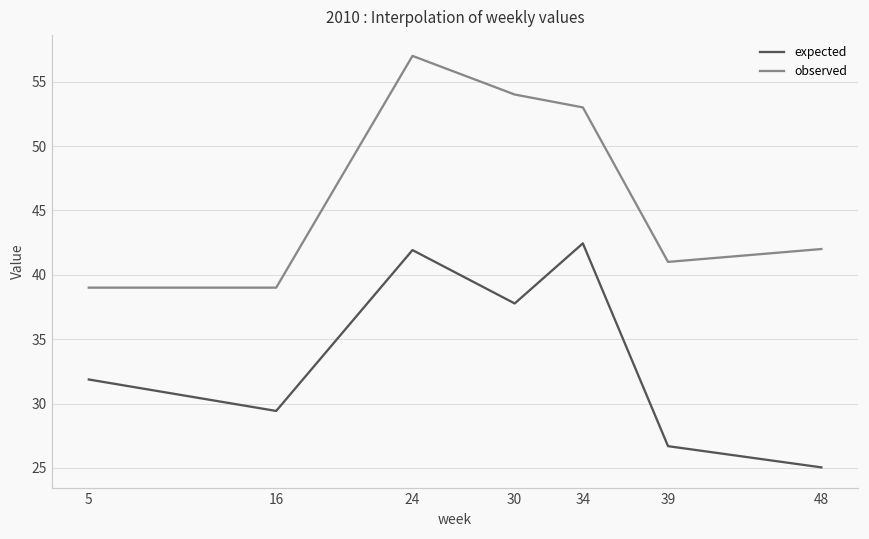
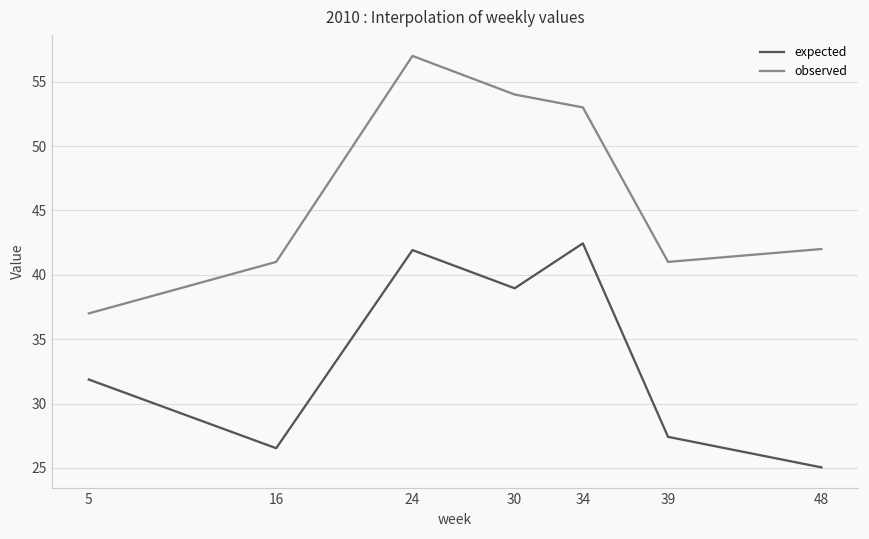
observed, 5: 39 -> 37
expected, 16: 29.4 -> 26.5
observed, 16: 39 -> 41
expected, 30: 37.8 -> 39.0
expected, 39: 26.7 -> 27.4
